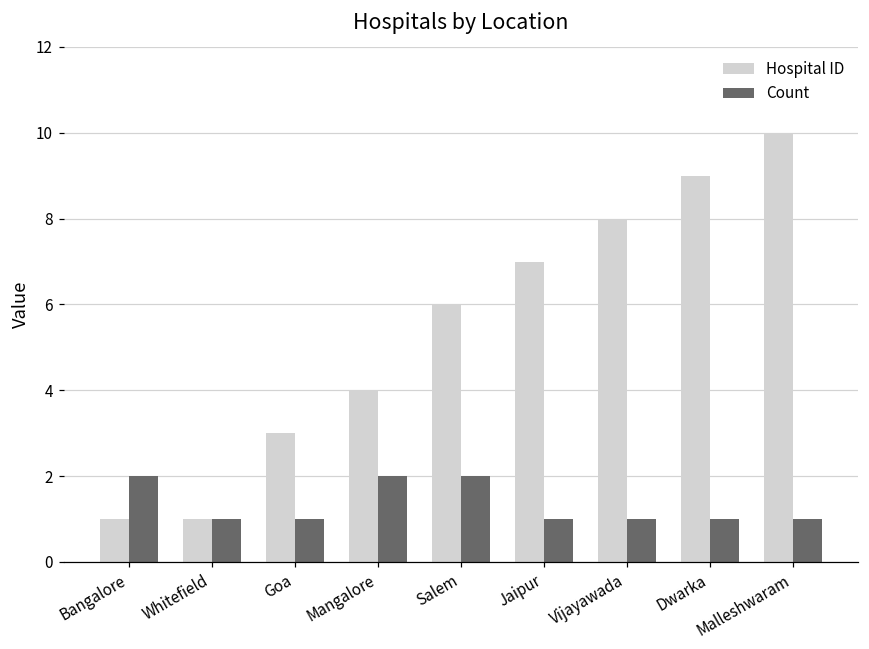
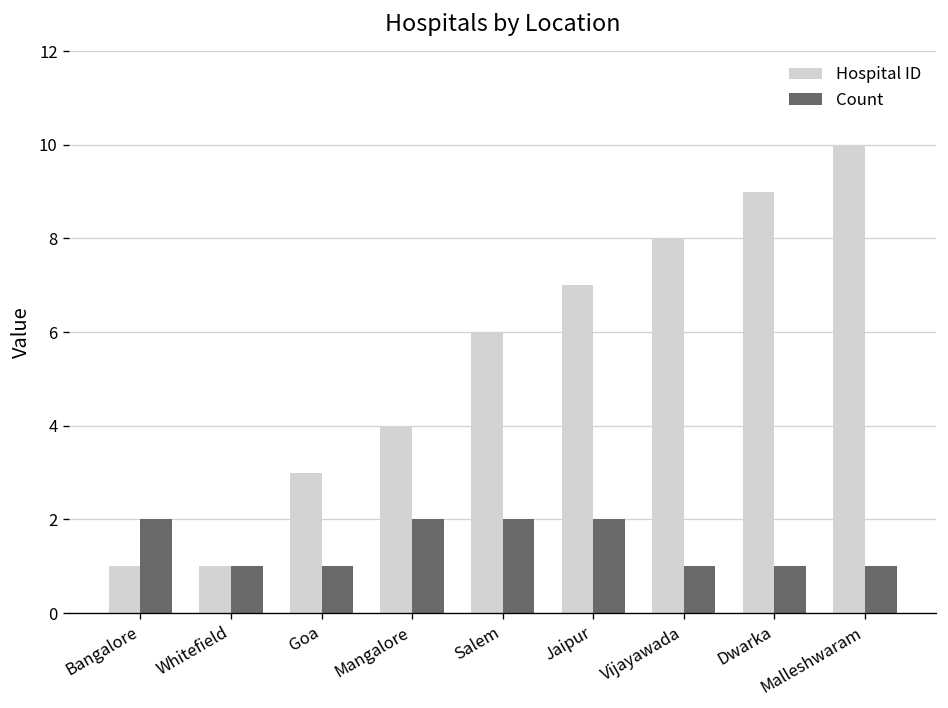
Count, Jaipur: 1 -> 2
